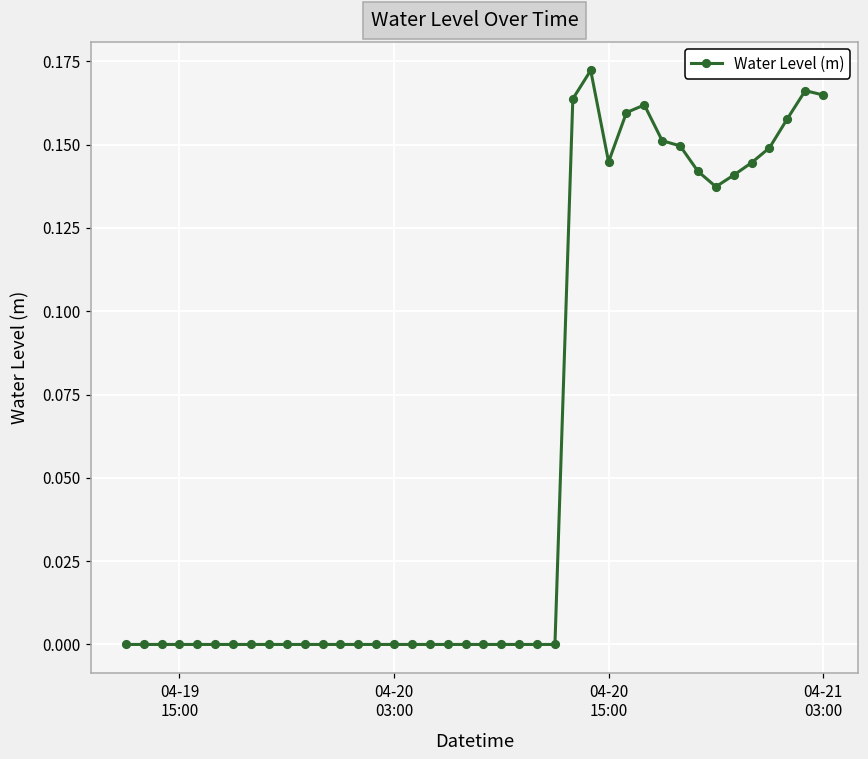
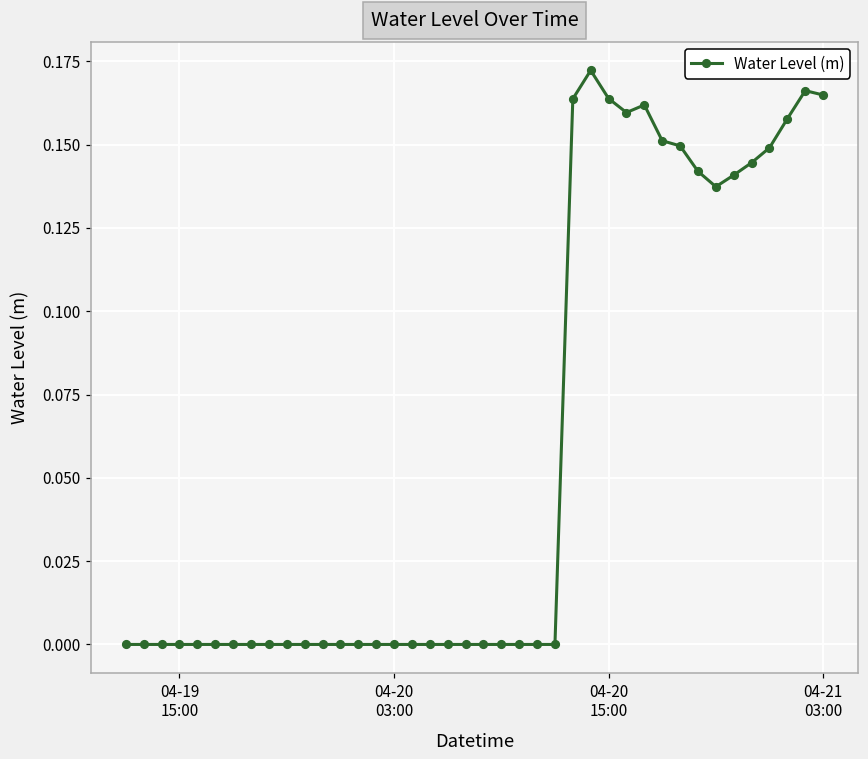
04-20 15:00: 0.145 -> 0.164
